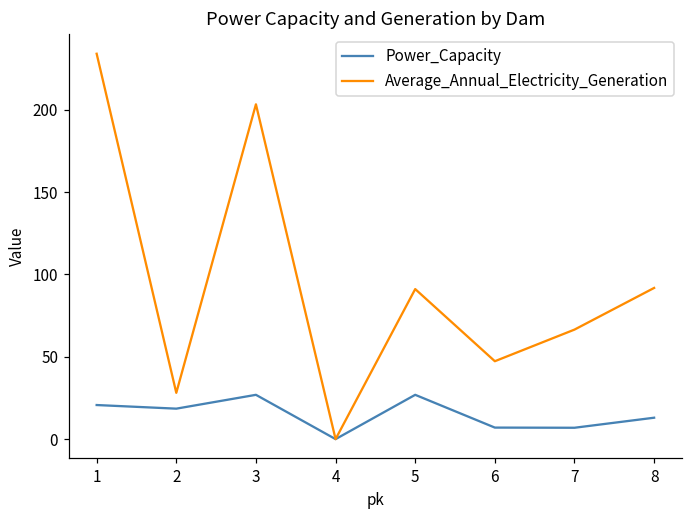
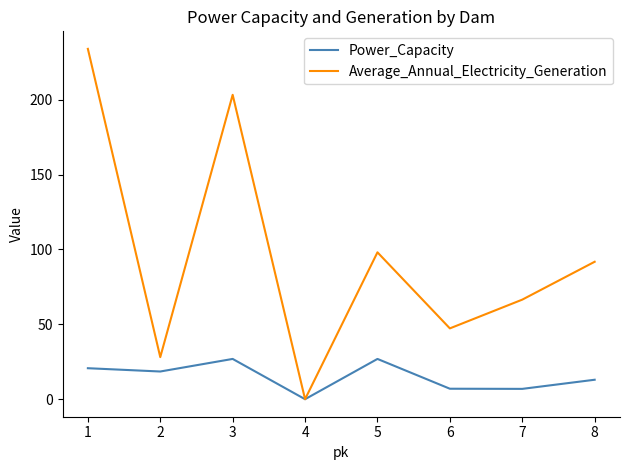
Average_Annual_Electricity_Generation, 5: 91 -> 98
